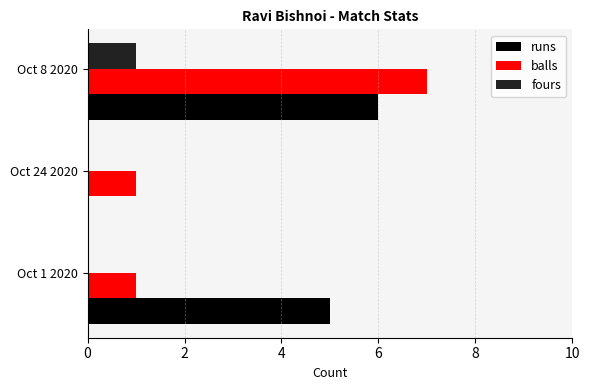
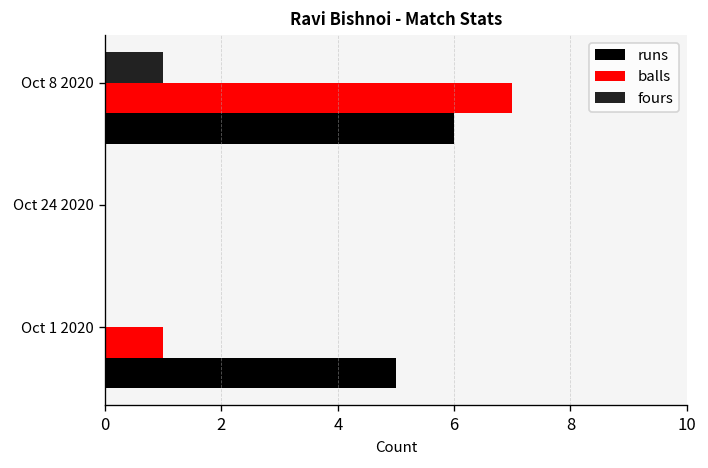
balls, Oct 24 2020: 1 -> 0
